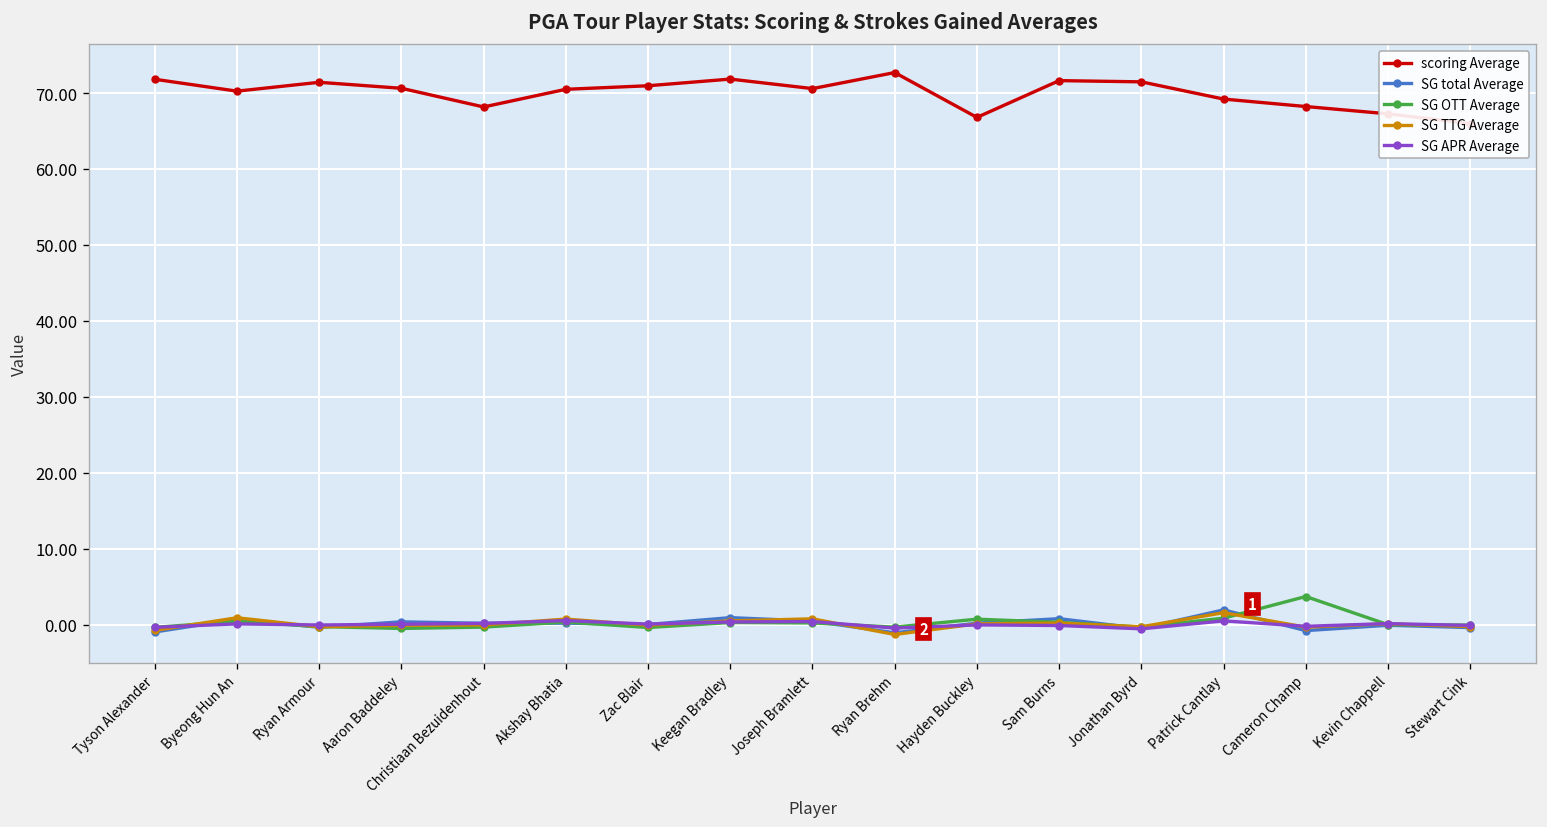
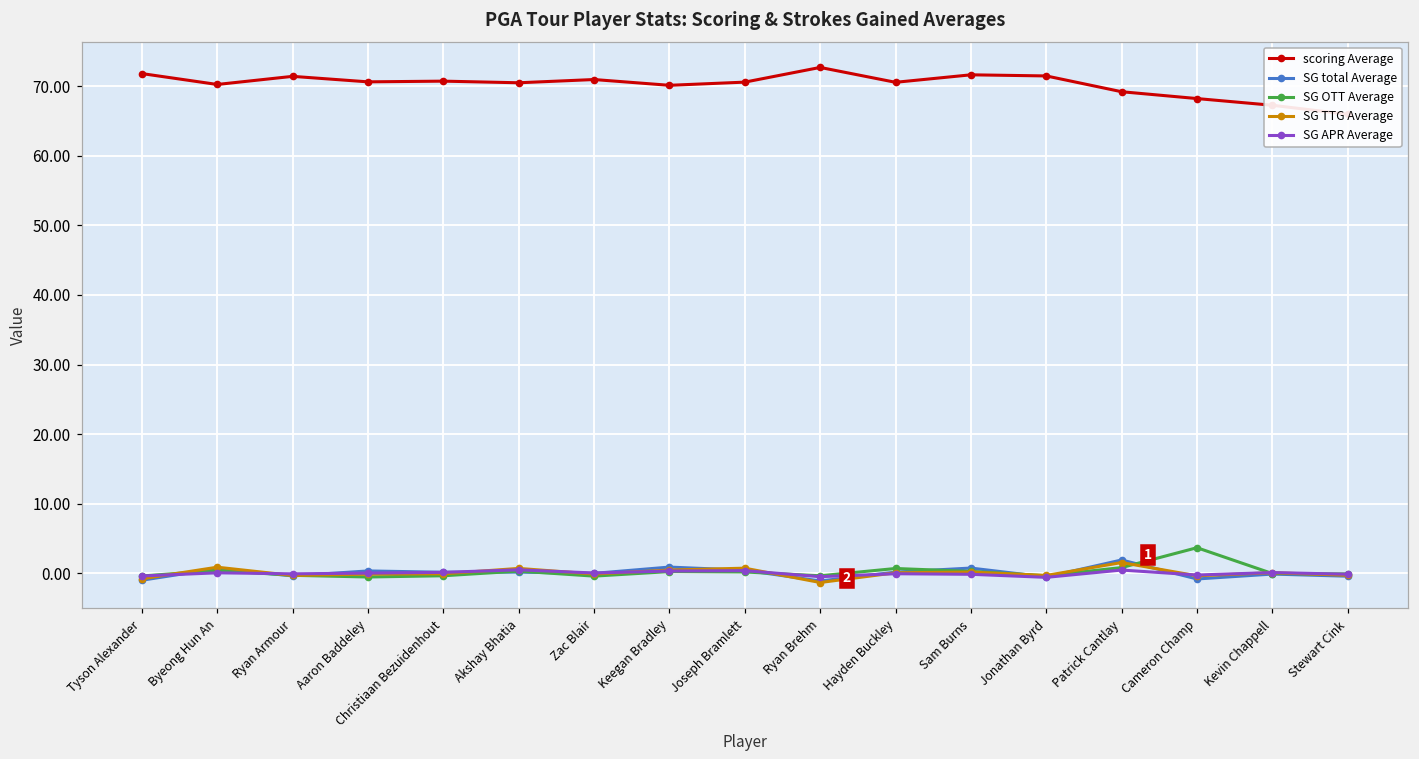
scoring Average, Christiaan Bezuidenhout: 68 -> 71
scoring Average, Keegan Bradley: 72 -> 70
scoring Average, Hayden Buckley: 67 -> 71
